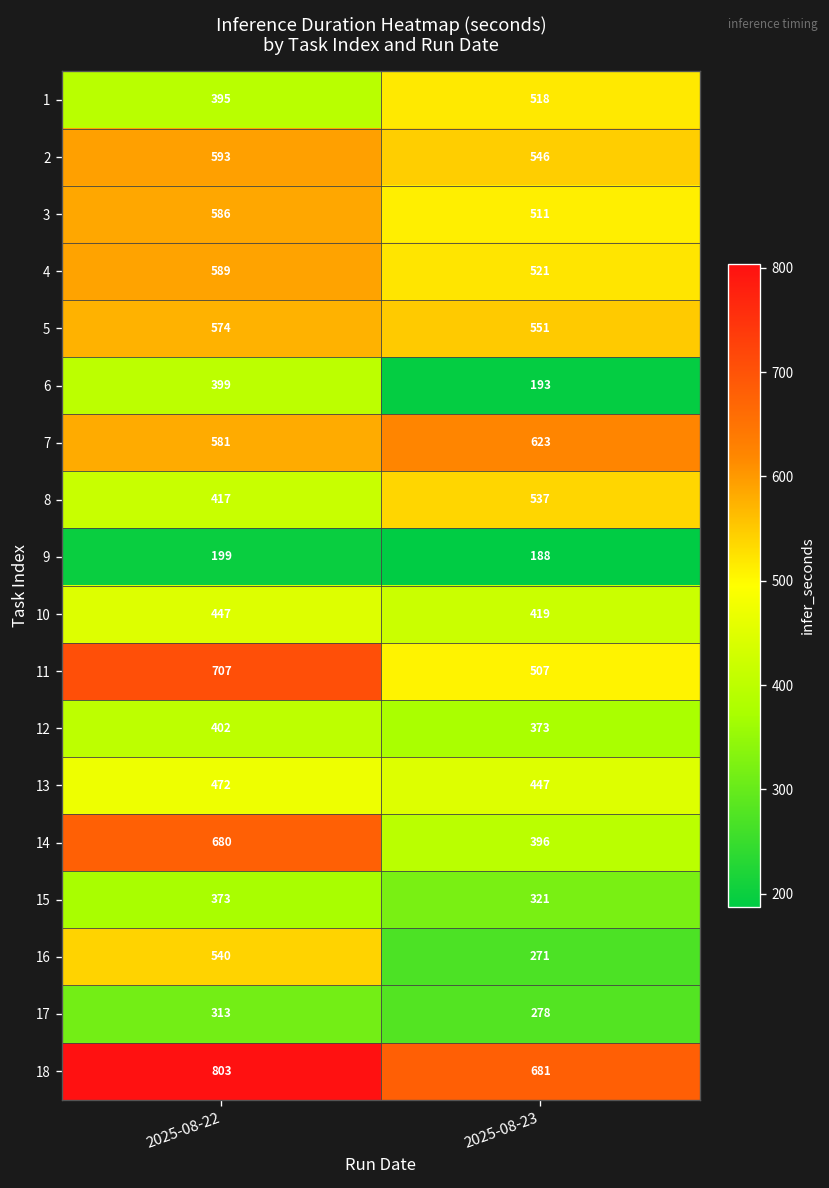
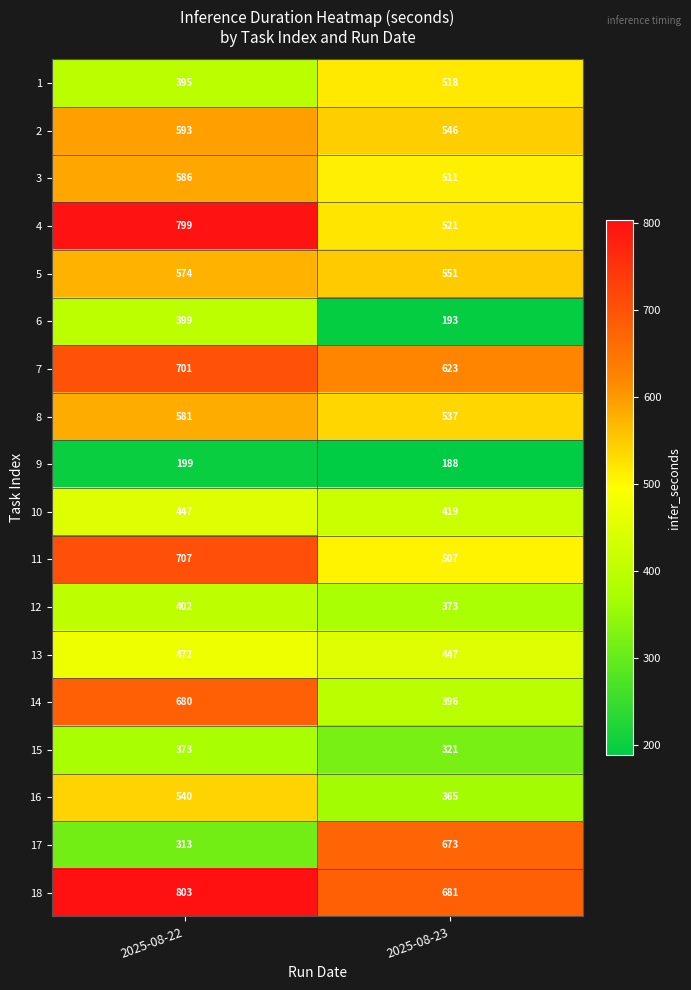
4, 2025-08-22: 589 -> 799
7, 2025-08-22: 581 -> 701
8, 2025-08-22: 417 -> 581
16, 2025-08-23: 271 -> 365
17, 2025-08-23: 278 -> 673
